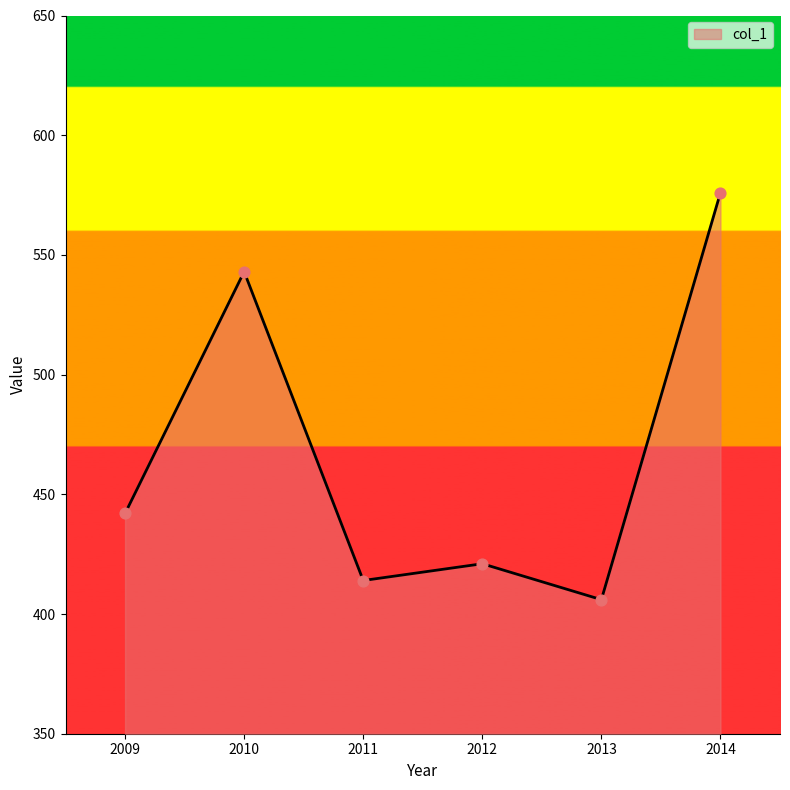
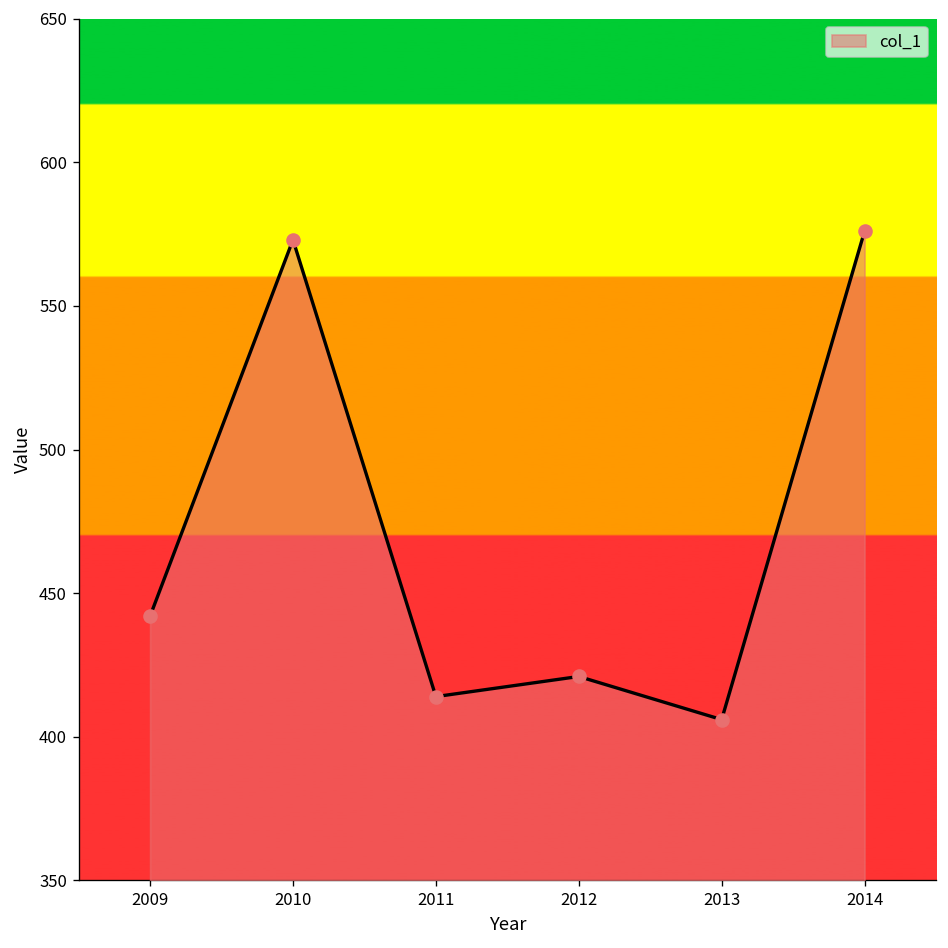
2010: 543 -> 573
